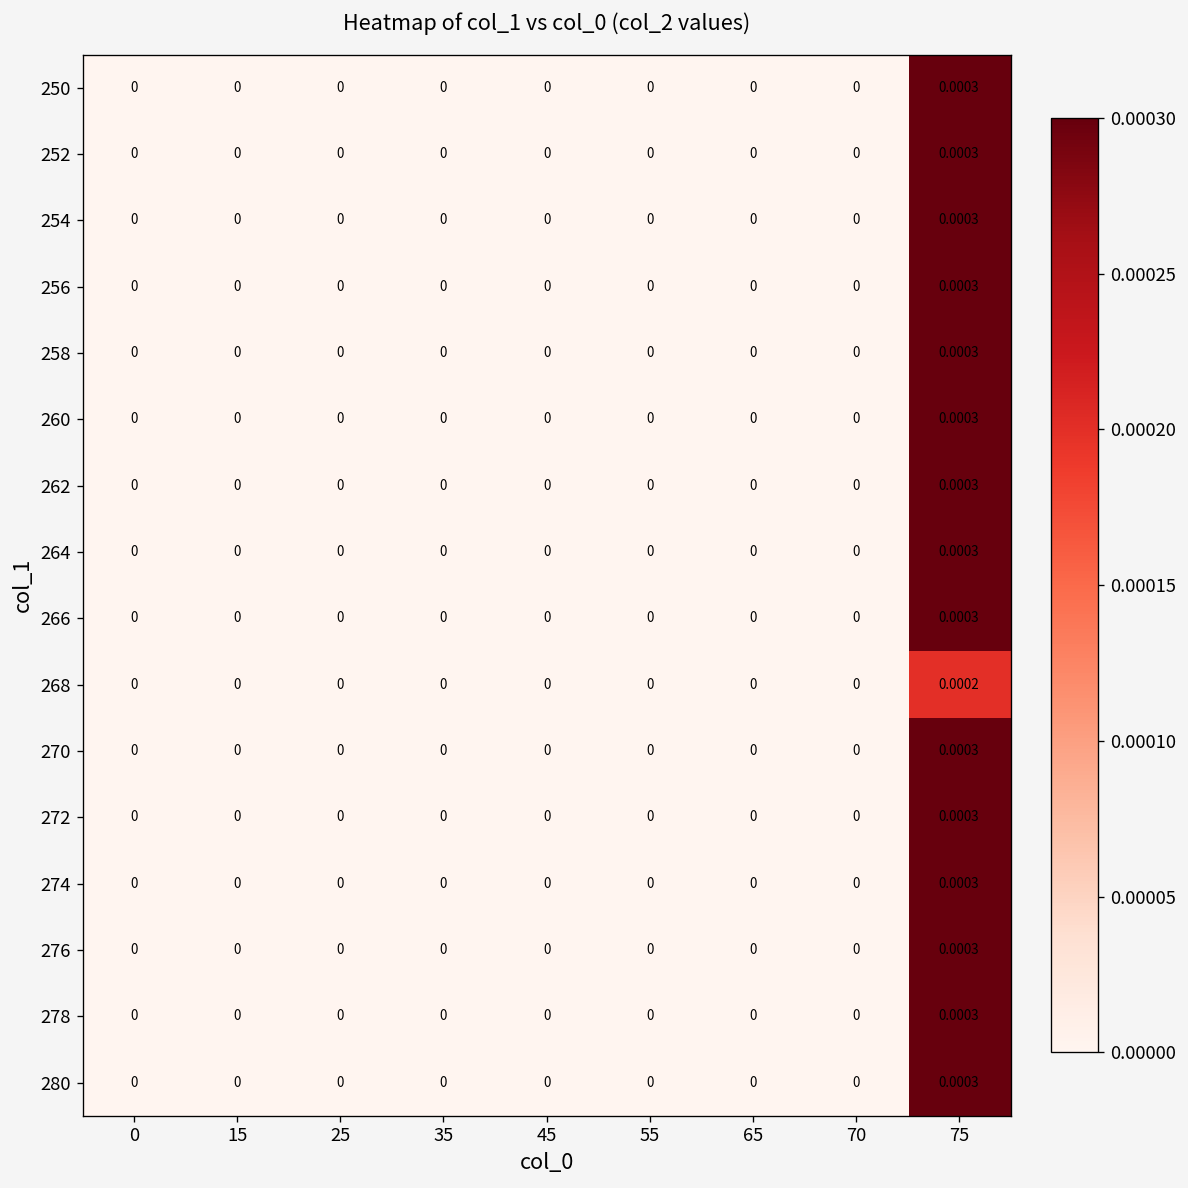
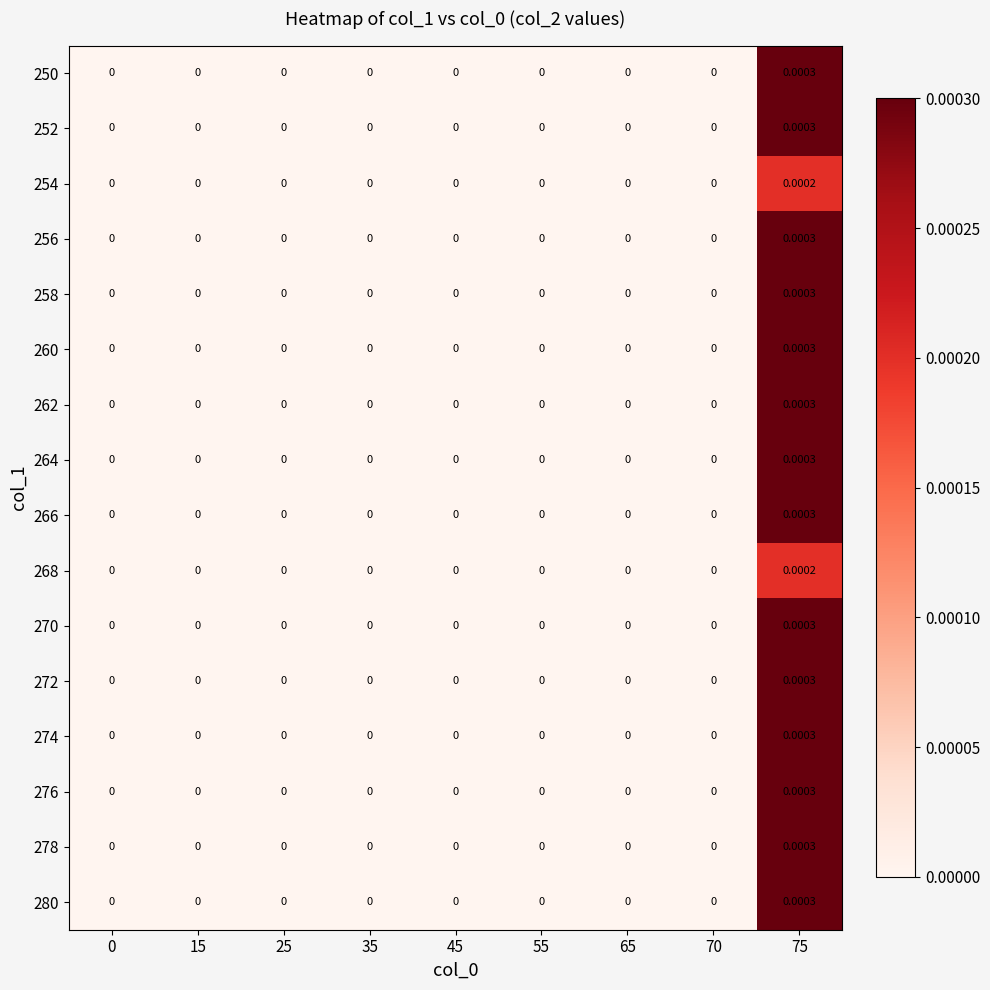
254, 75: 0.0003 -> 0.0002
